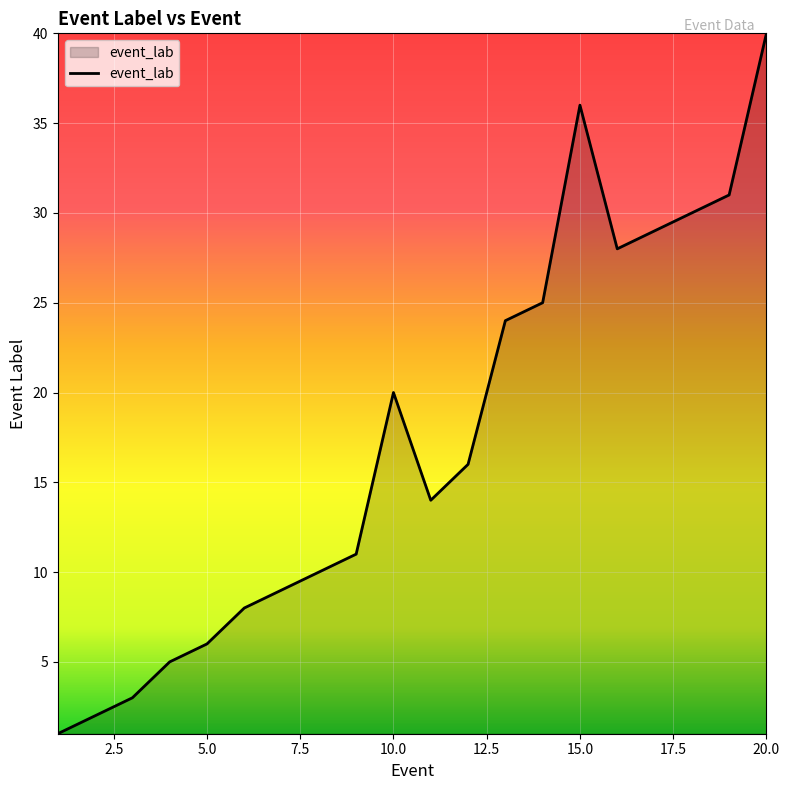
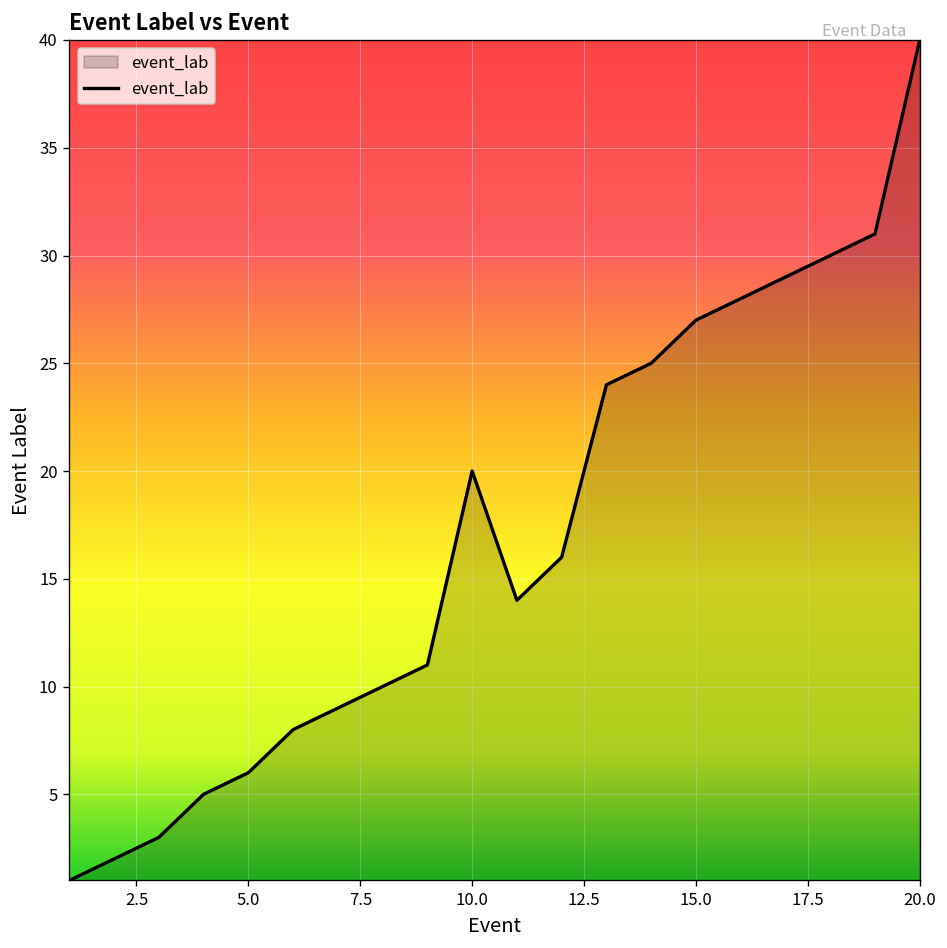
15.0: 36 -> 27
